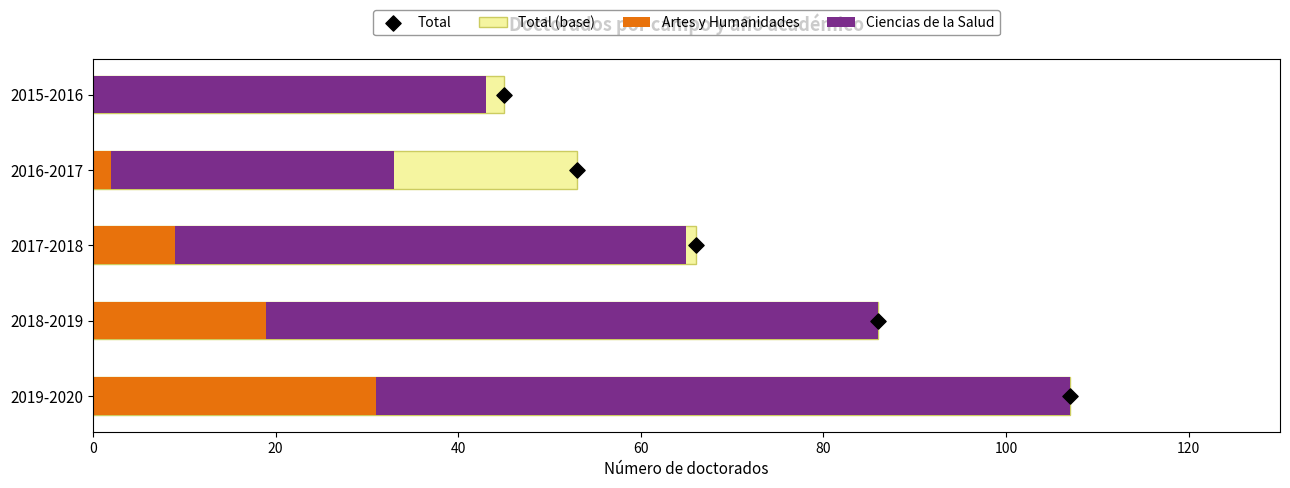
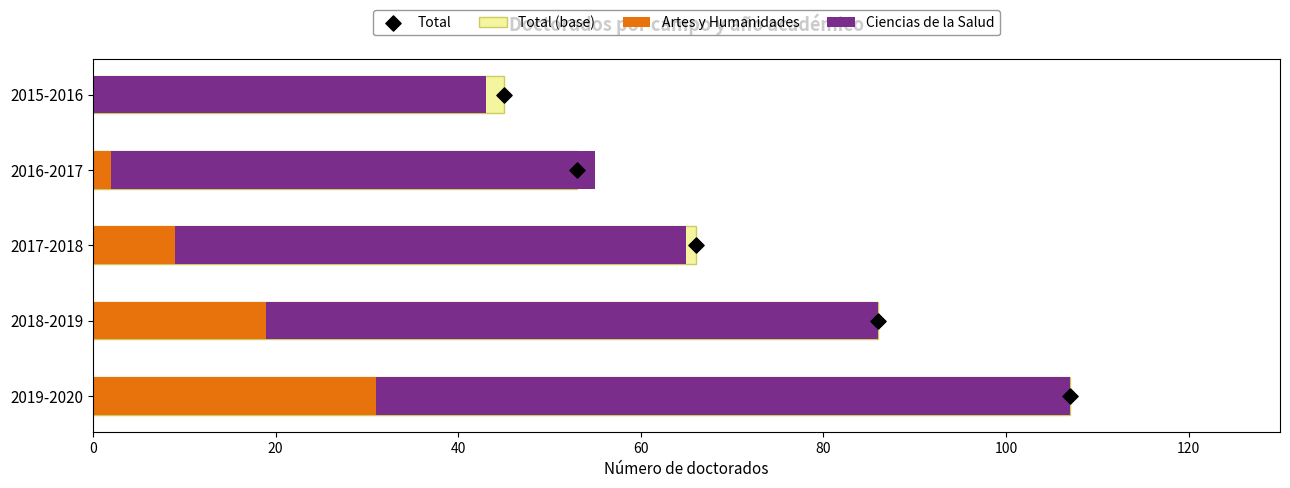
Ciencias de la Salud, 2016-2017: 31 -> 53
